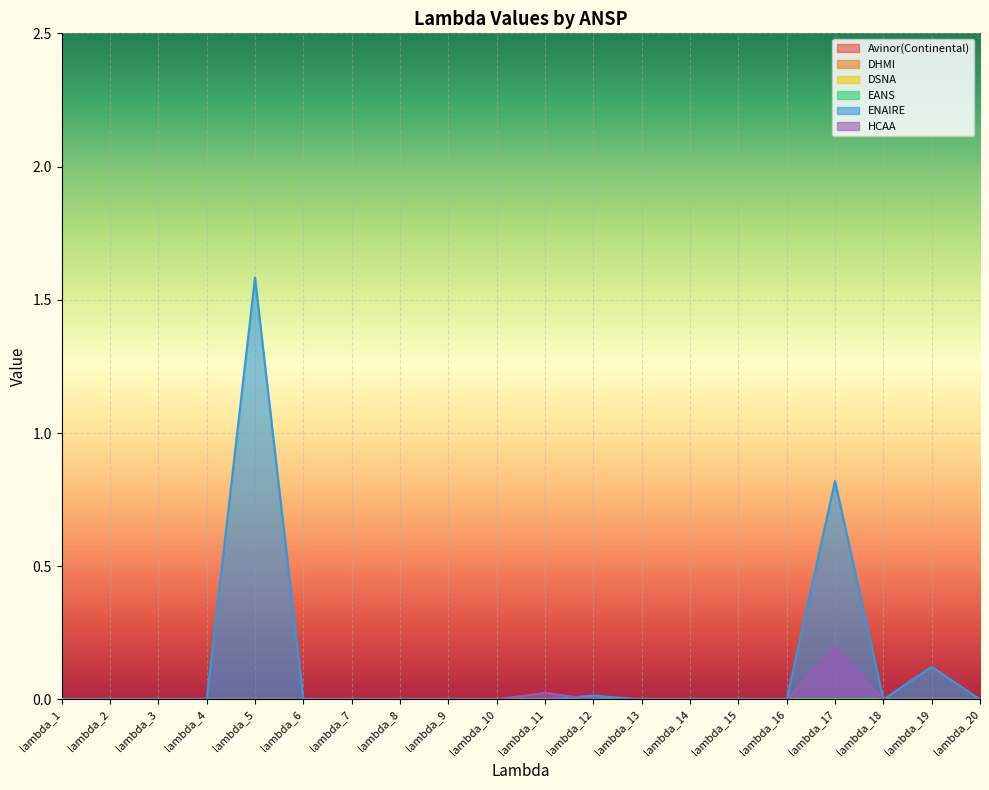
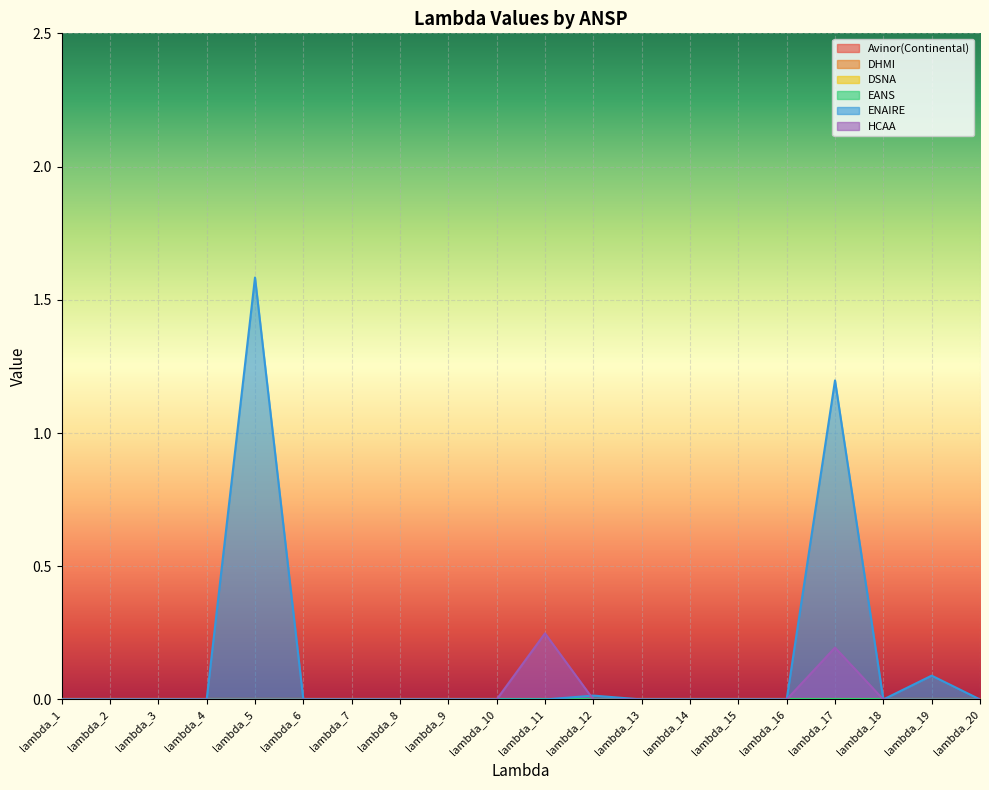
HCAA, lambda_11: 0.02 -> 0.25
ENAIRE, lambda_17: 0.82 -> 1.20
ENAIRE, lambda_19: 0.12 -> 0.09
